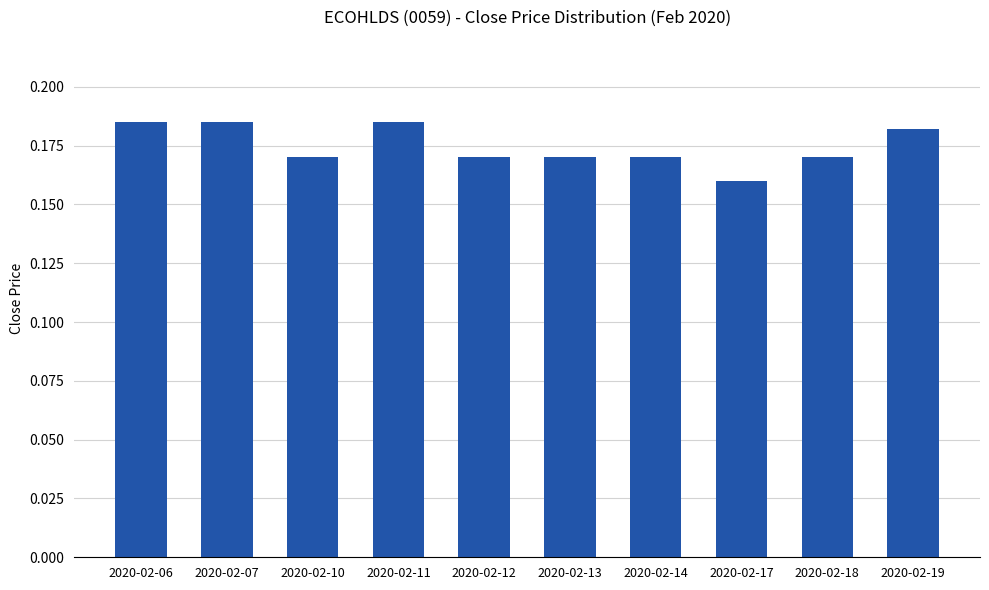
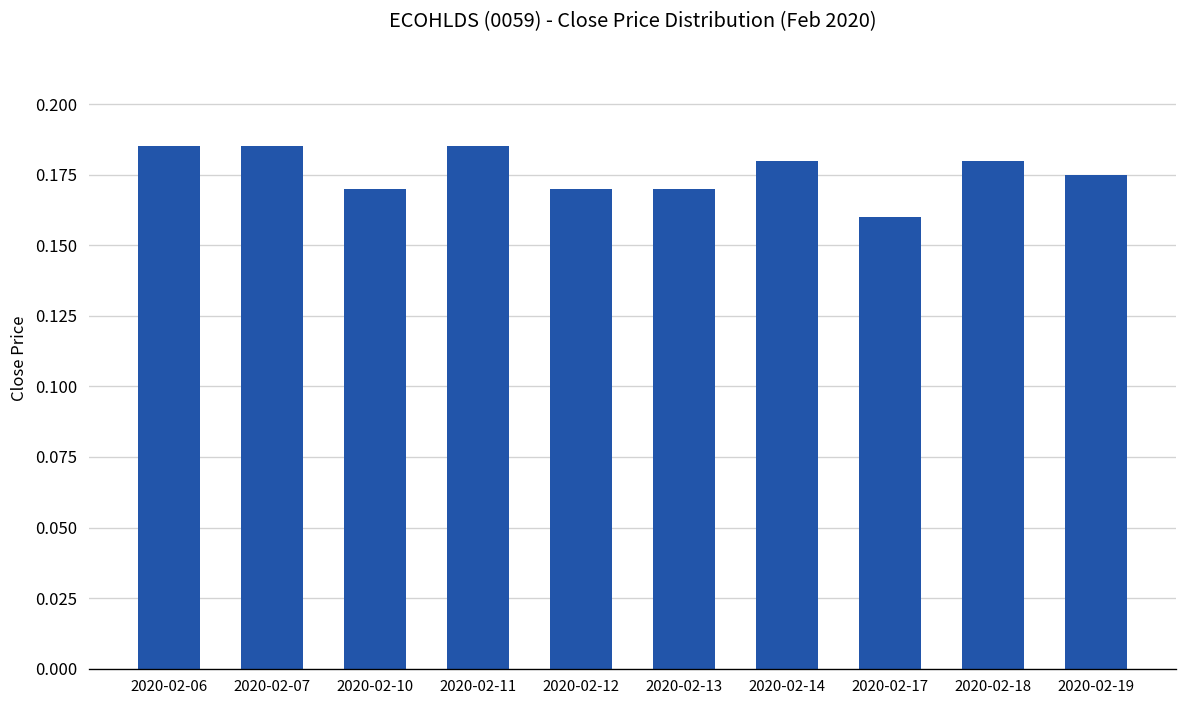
2020-02-14: 0.17 -> 0.18
2020-02-18: 0.17 -> 0.18
2020-02-19: 0.182 -> 0.175
